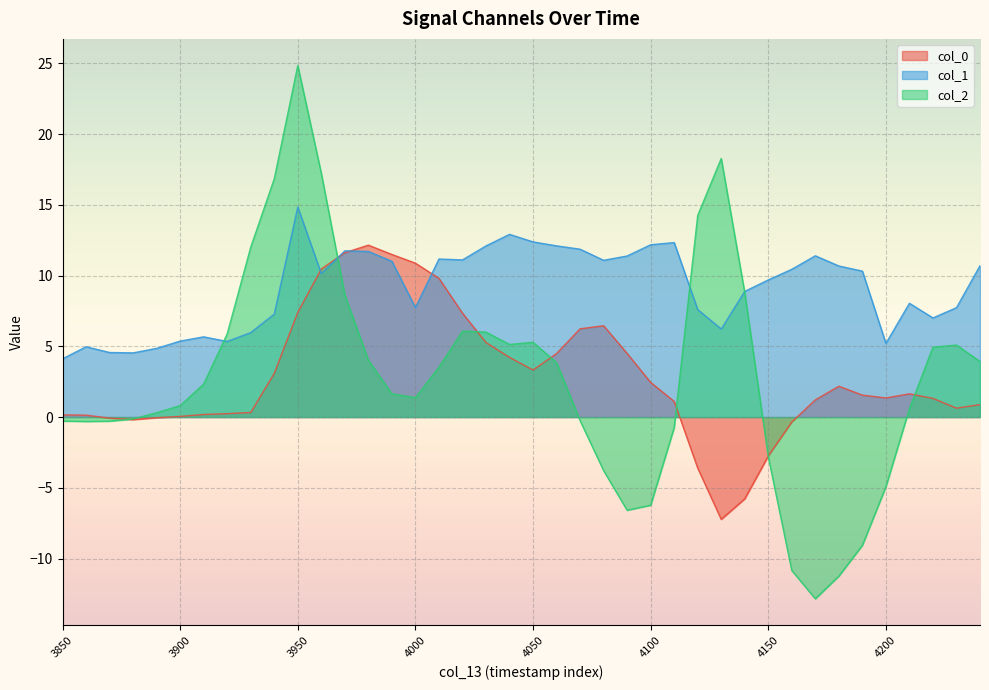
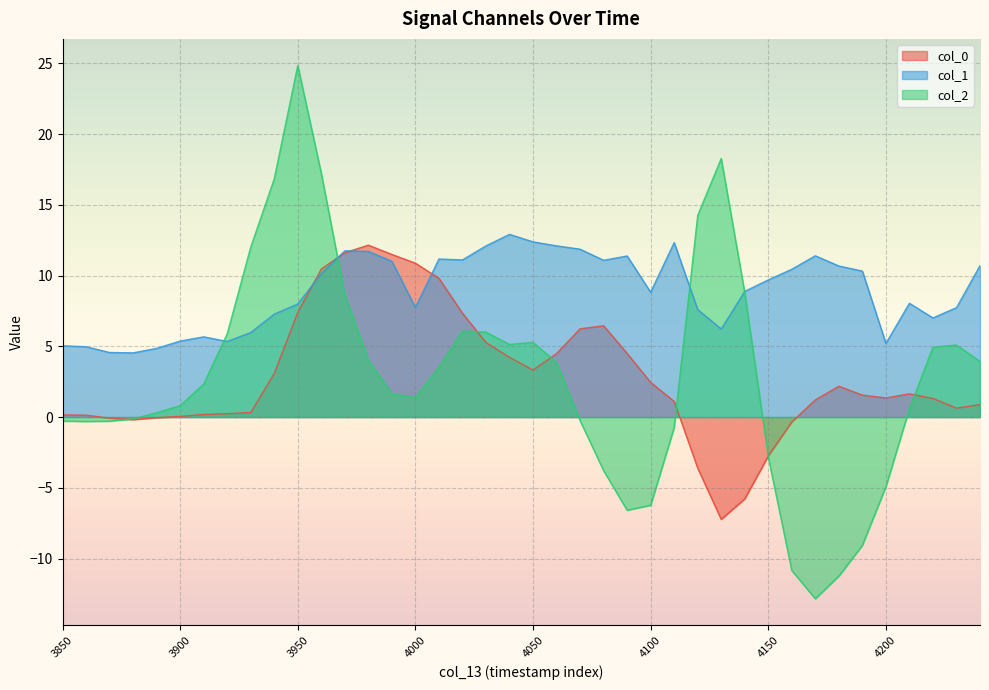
col_1, 3850: 4.1 -> 5.0
col_1, 3950: 14.8 -> 8.0
col_1, 4100: 12.2 -> 8.8
